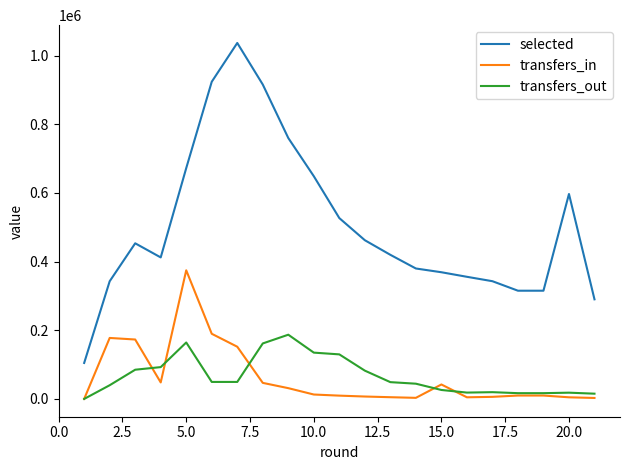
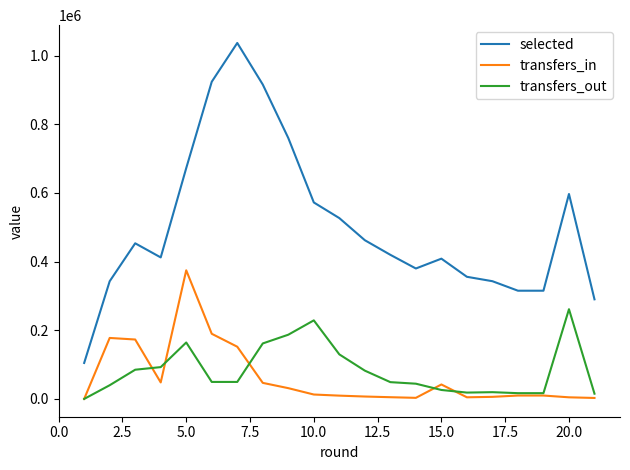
selected, 10.0: 650000 -> 570000
transfers_out, 10.0: 130000 -> 230000
selected, 15.0: 370000 -> 410000
transfers_out, 20.0: 20000 -> 260000
